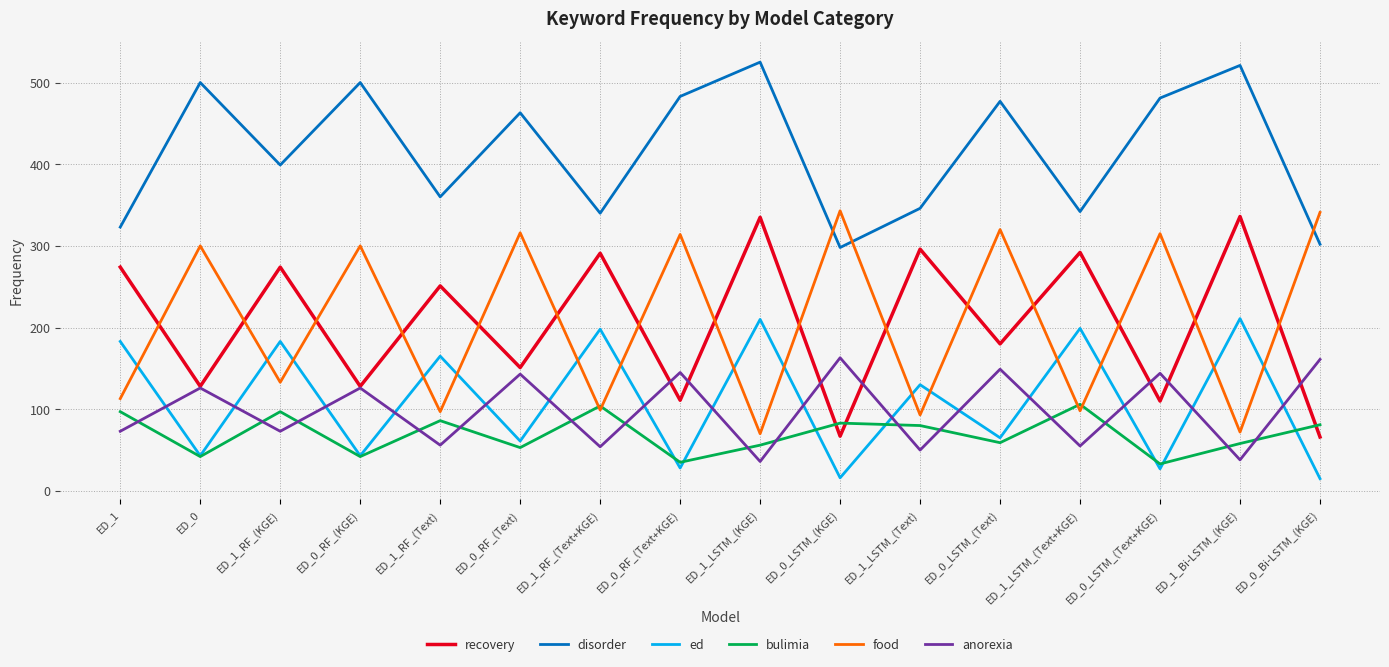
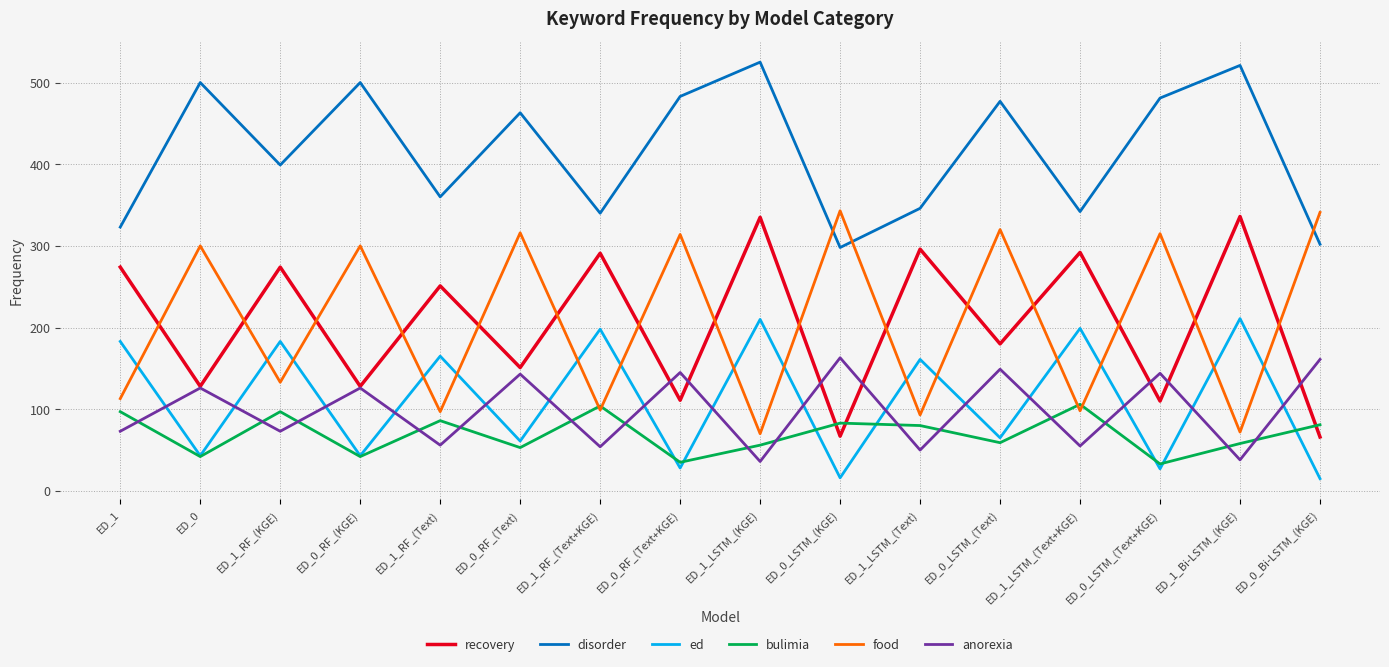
ed, ED_1_LSTM_(Text): 130 -> 160
